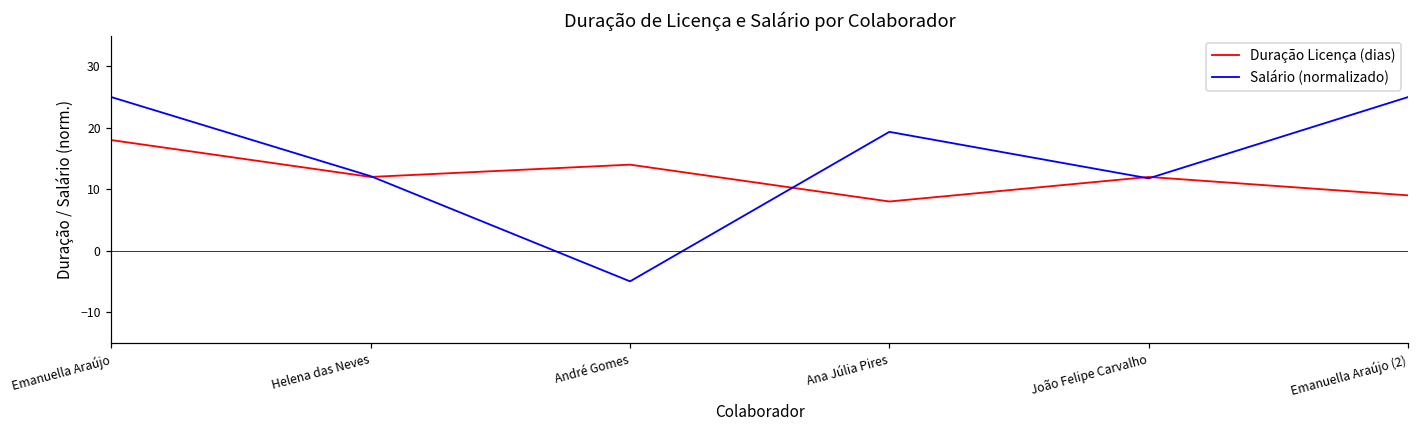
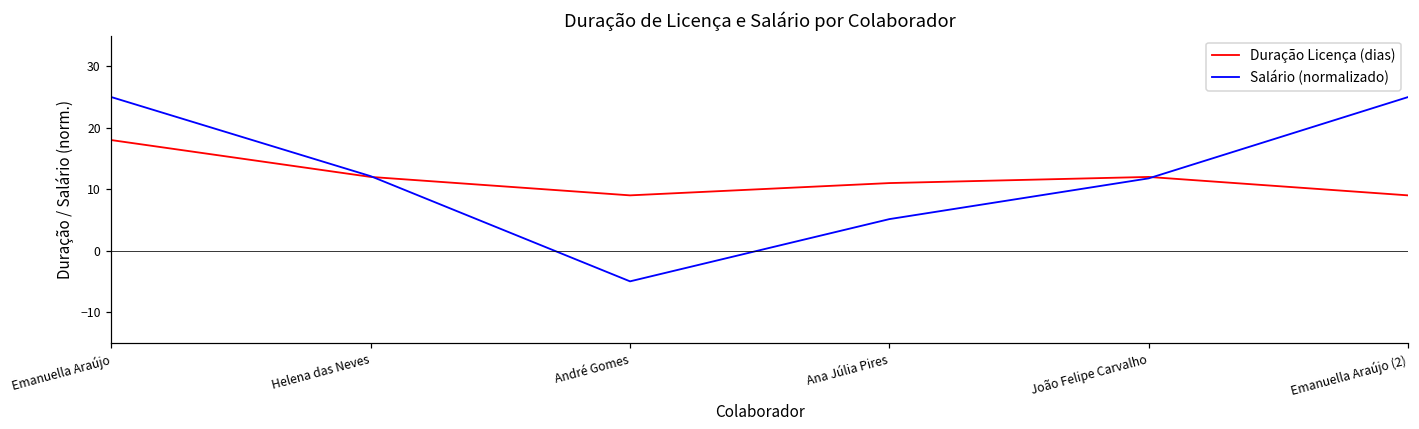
Duração Licença (dias), André Gomes: 14 -> 9
Duração Licença (dias), Ana Júlia Pires: 8 -> 11
Salário (normalizado), Ana Júlia Pires: 19 -> 5
